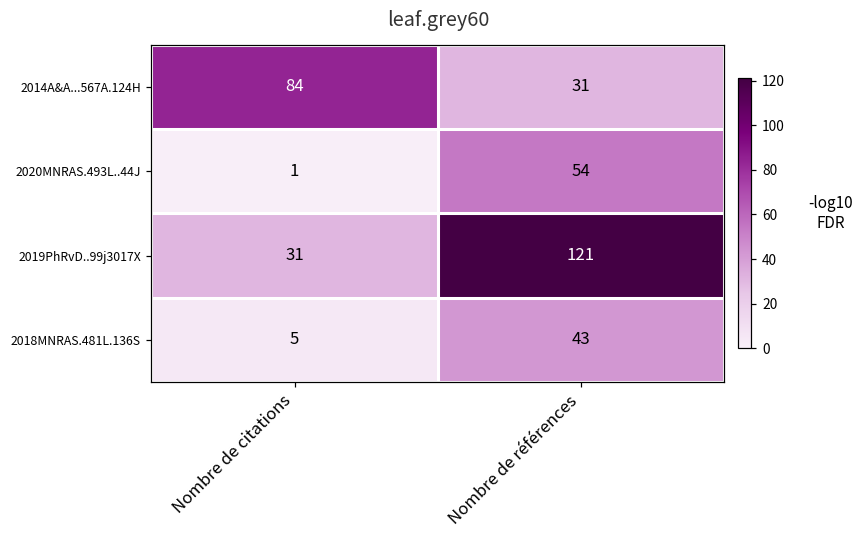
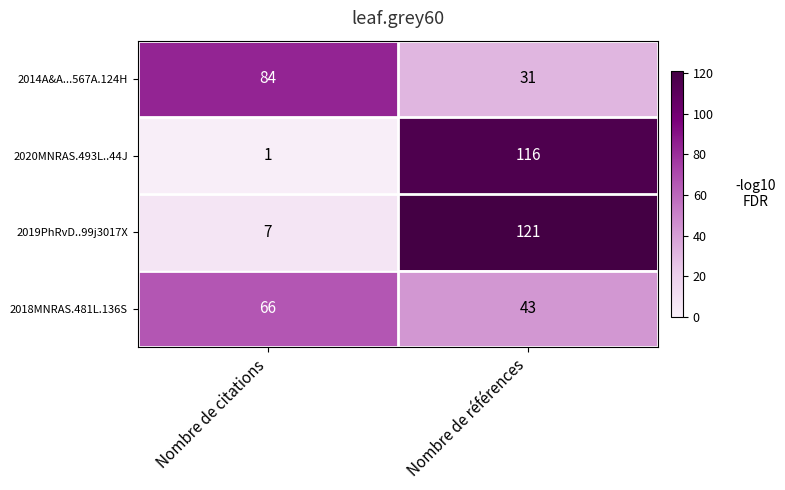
2020MNRAS.493L..44J, Nombre de références: 54 -> 116
2019PhRvD..99j3017X, Nombre de citations: 31 -> 7
2018MNRAS.481L.136S, Nombre de citations: 5 -> 66
